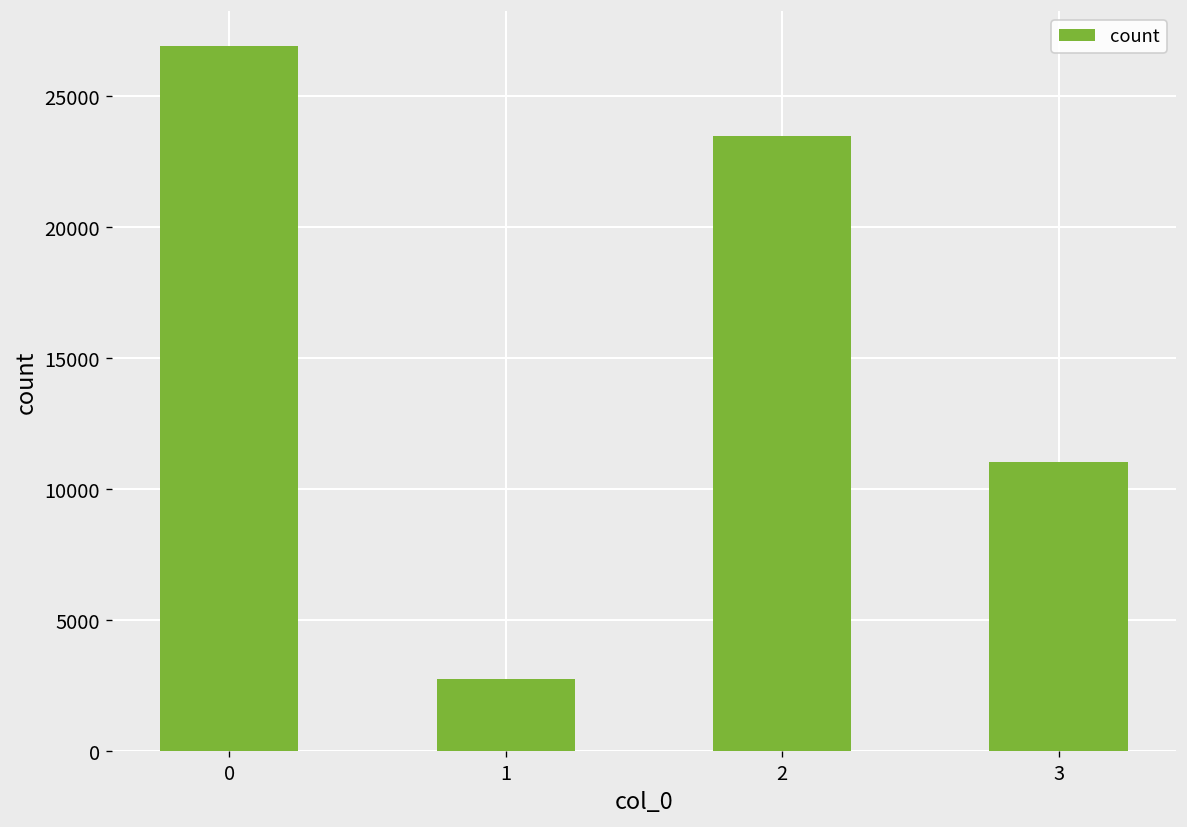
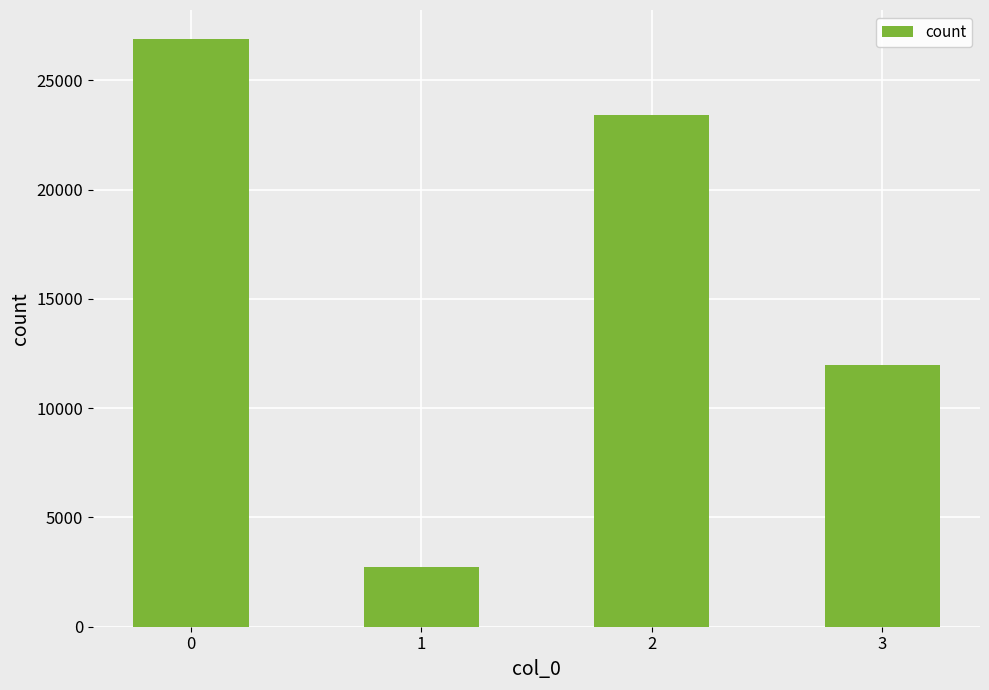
3: 11000 -> 12000
